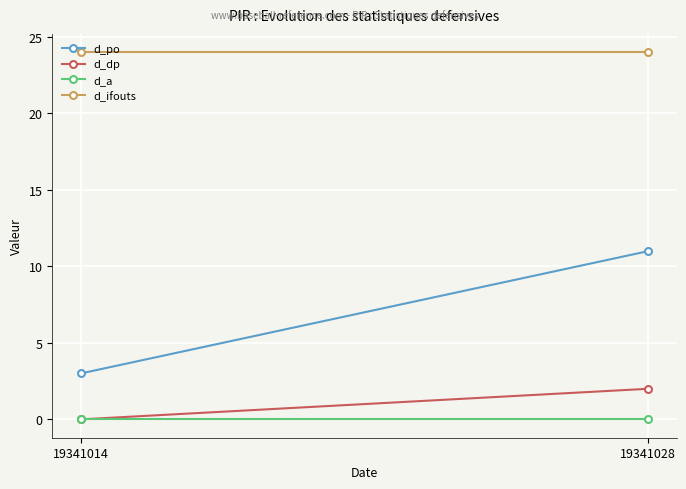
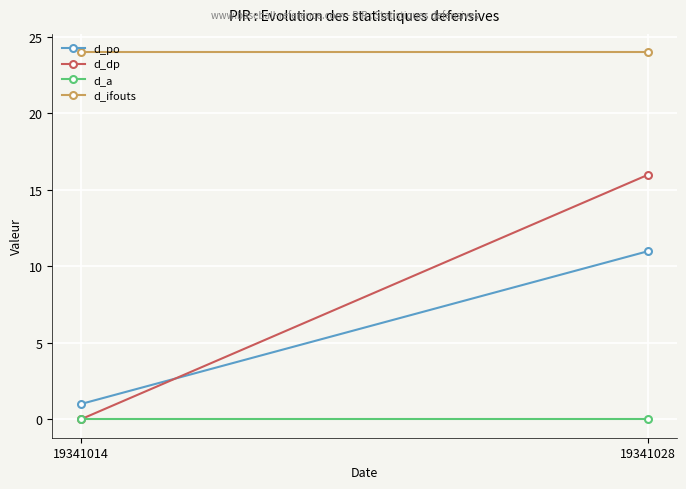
d_po, 19341014: 3 -> 1
d_dp, 19341028: 2 -> 16
